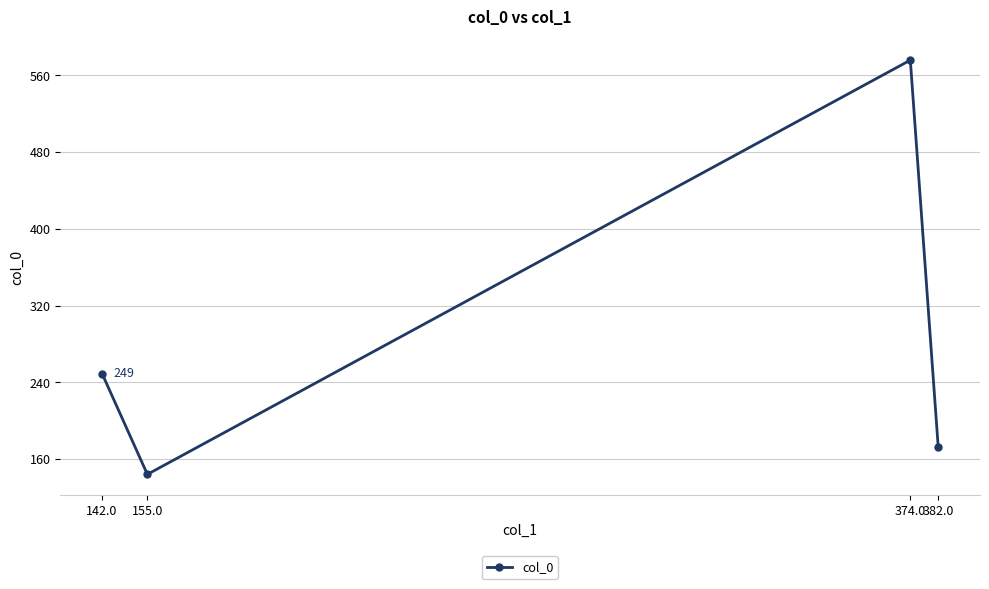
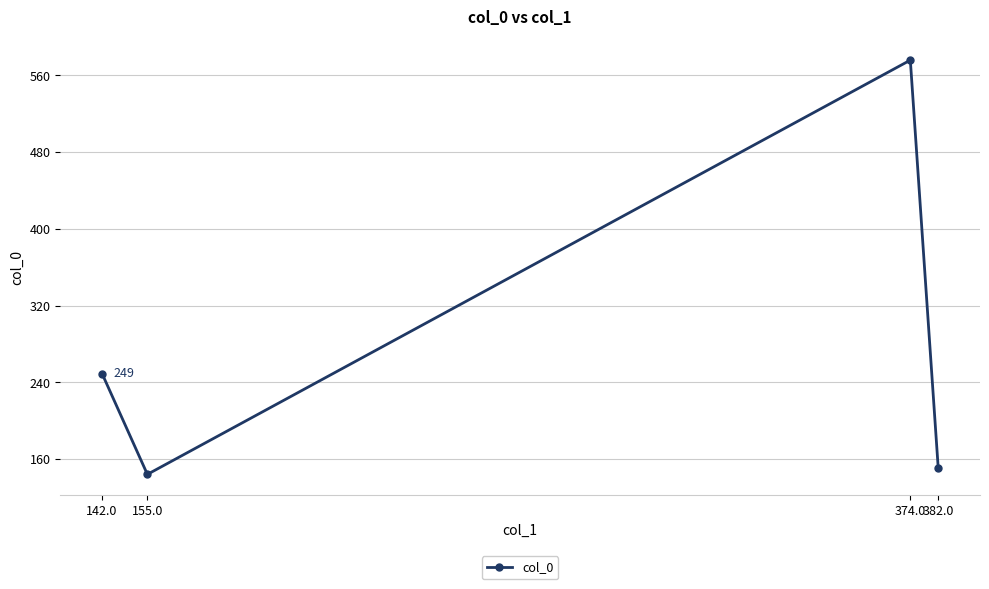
382.0: 170 -> 150
